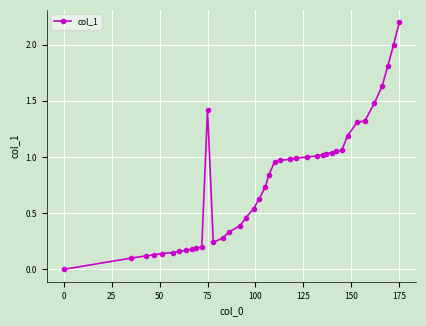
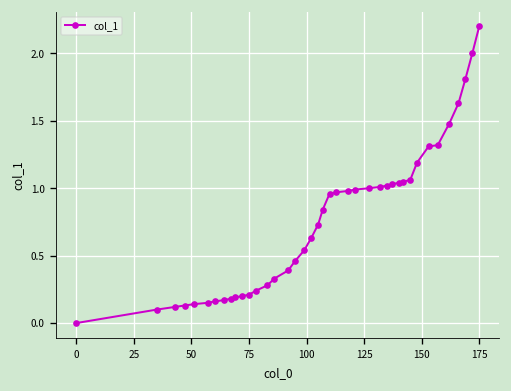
75: 1.42 -> 0.21
